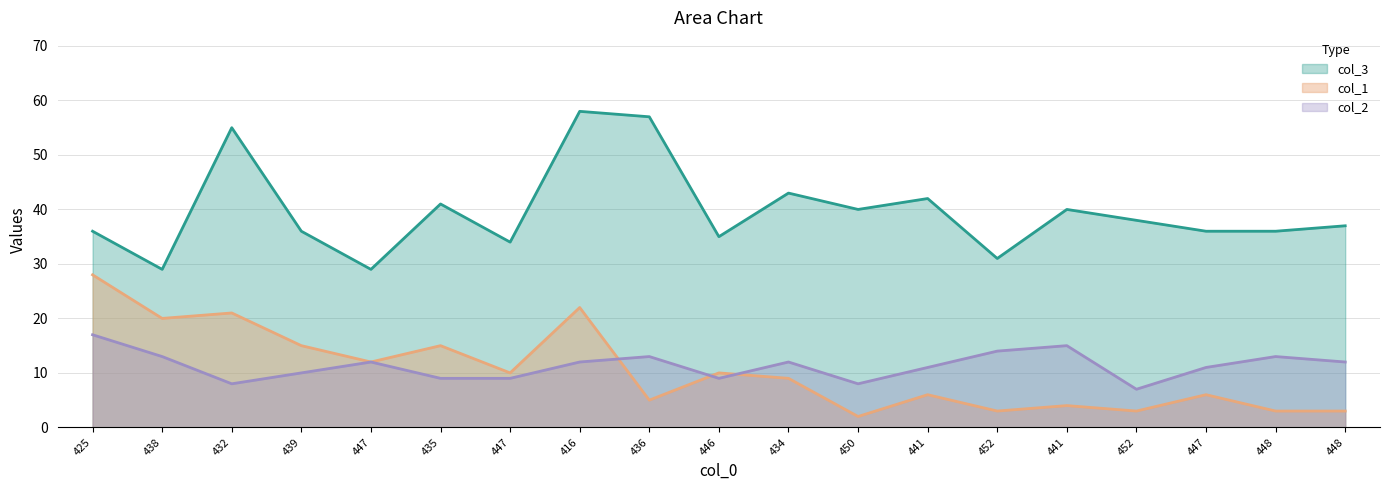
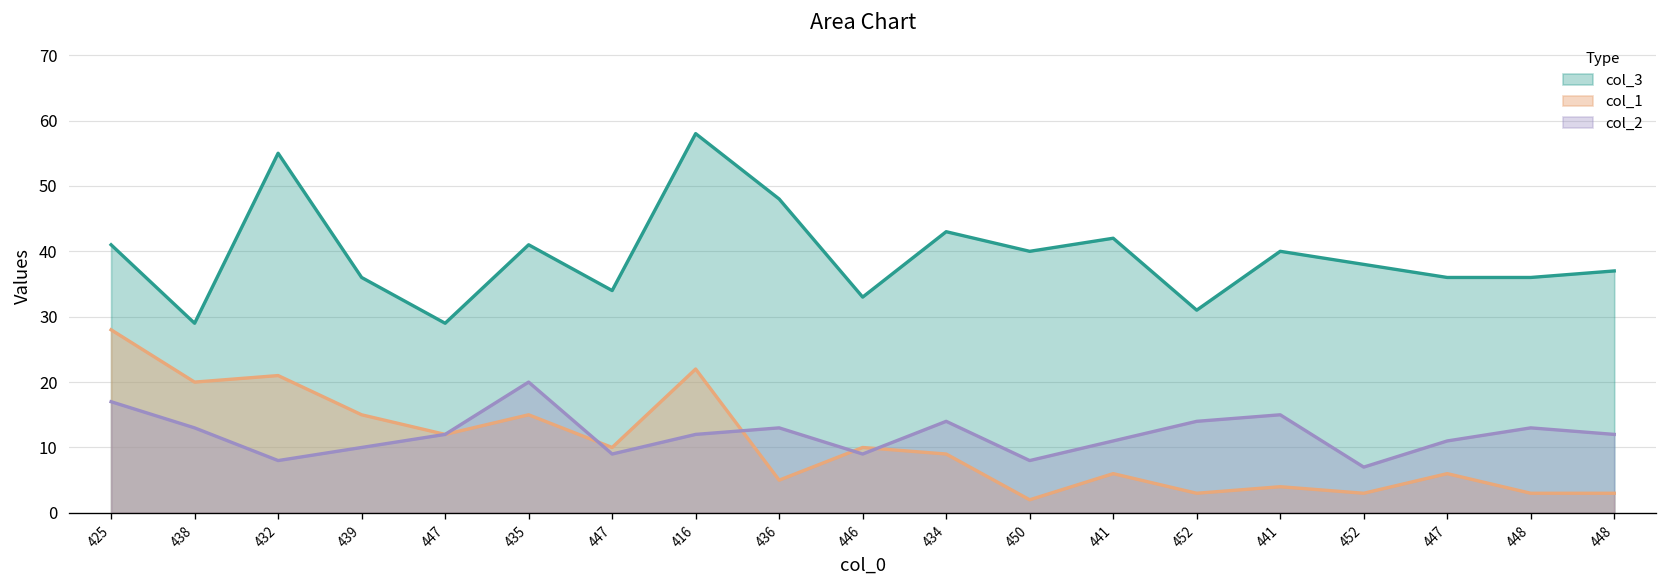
col_3, 425: 36 -> 41
col_2, 435: 9 -> 20
col_3, 436: 57 -> 48
col_3, 446: 35 -> 33
col_2, 434: 12 -> 14
